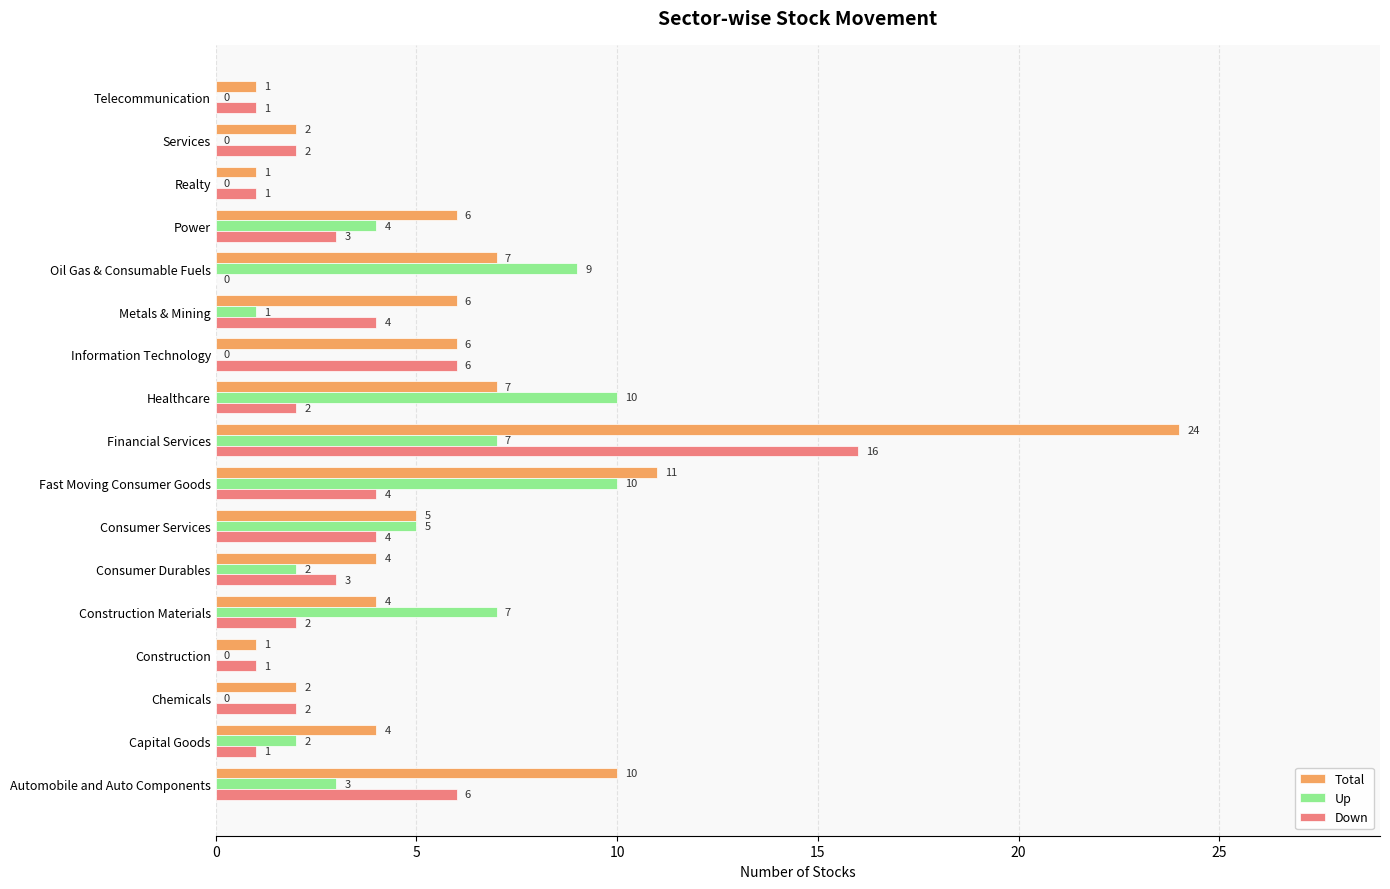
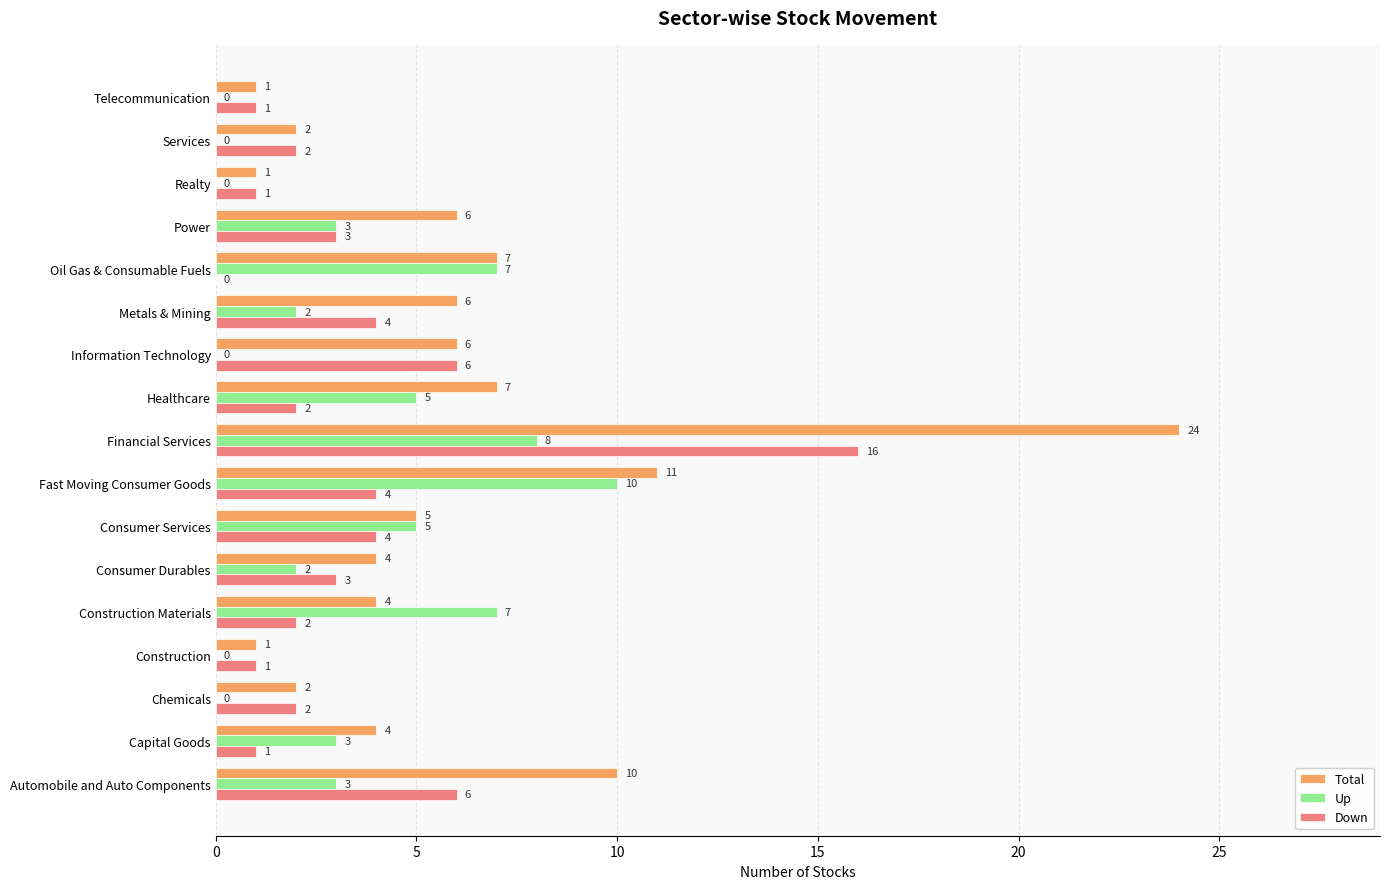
Up, Power: 4 -> 3
Up, Oil Gas & Consumable Fuels: 9 -> 7
Up, Metals & Mining: 1 -> 2
Up, Healthcare: 10 -> 5
Up, Financial Services: 7 -> 8
Up, Capital Goods: 2 -> 3
